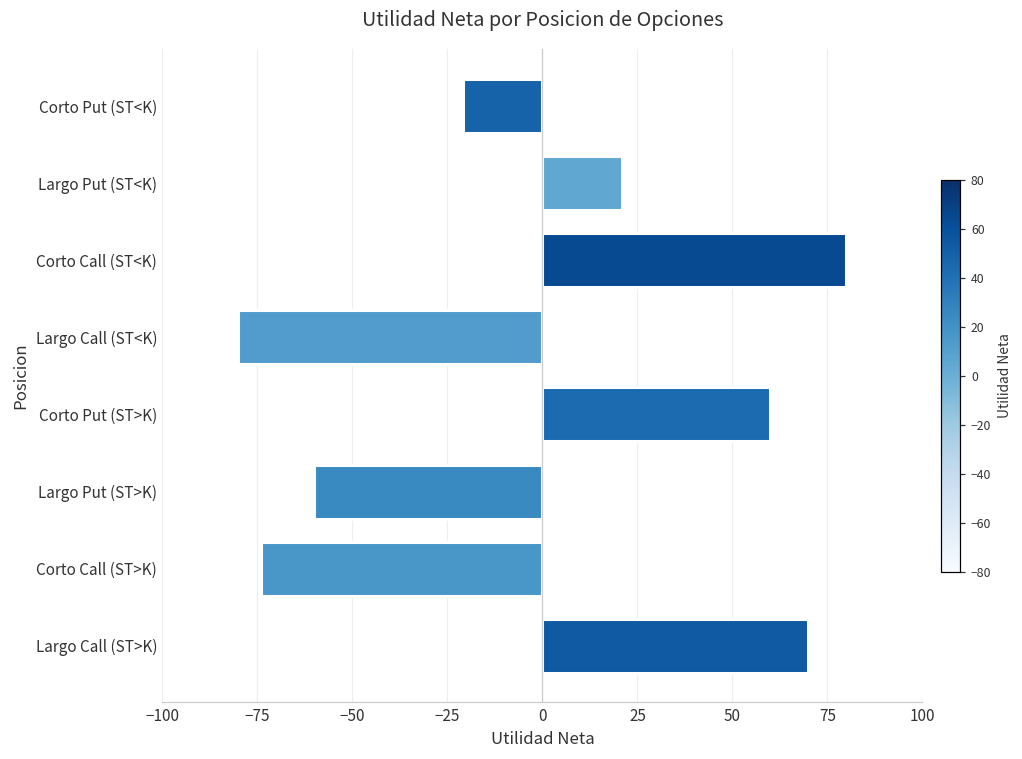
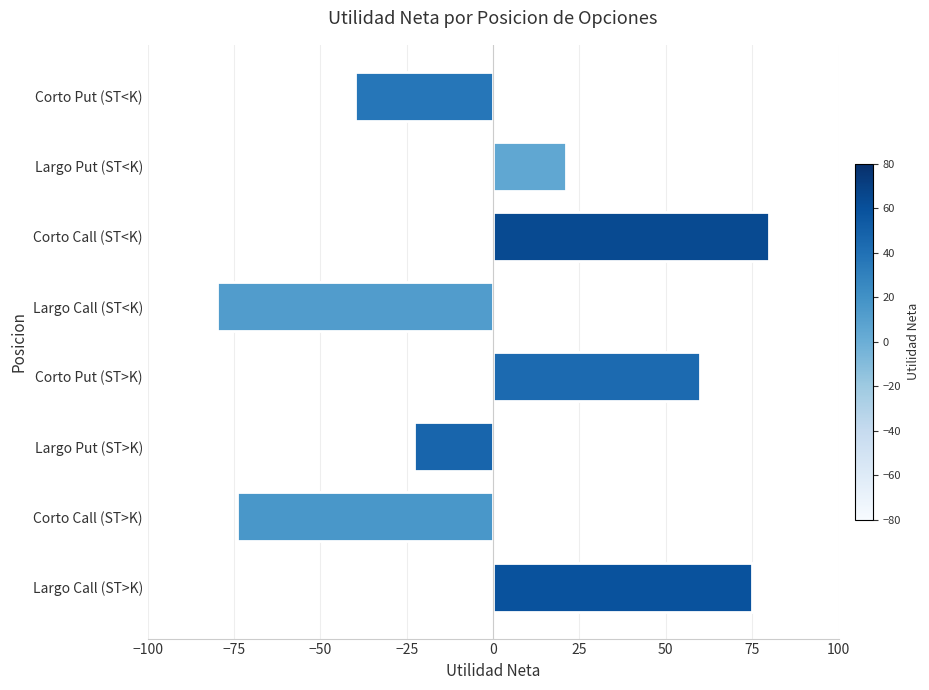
Corto Put (ST<K): -21 -> -40
Largo Put (ST>K): -60 -> -23
Largo Call (ST>K): 70 -> 75
